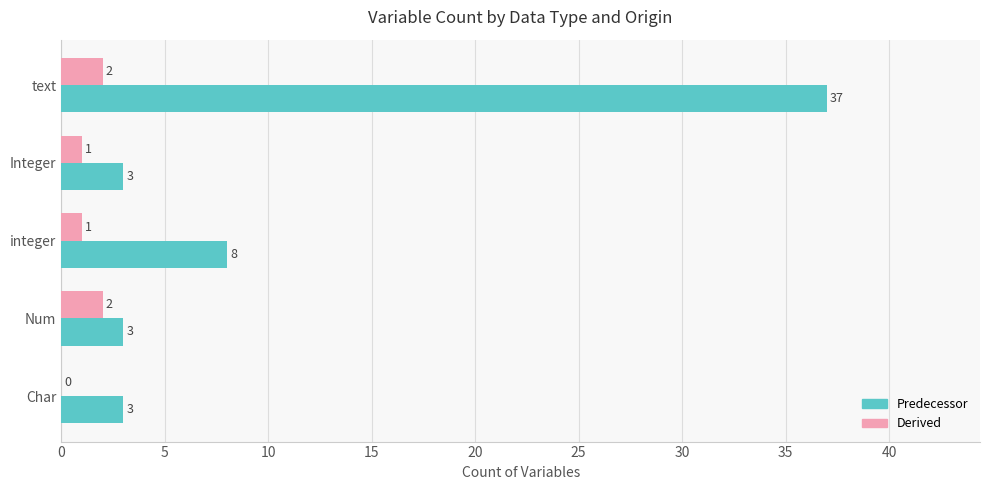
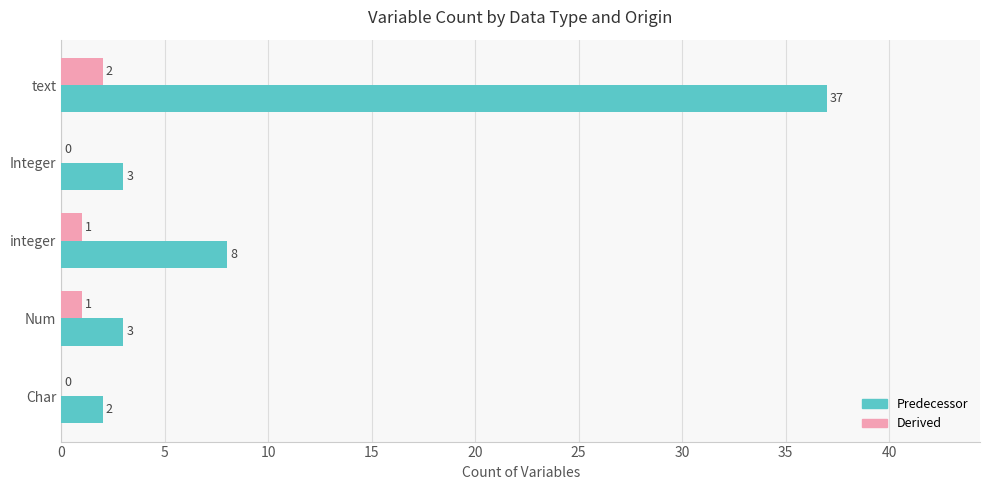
Derived, Integer: 1 -> 0
Derived, Num: 2 -> 1
Predecessor, Char: 3 -> 2
